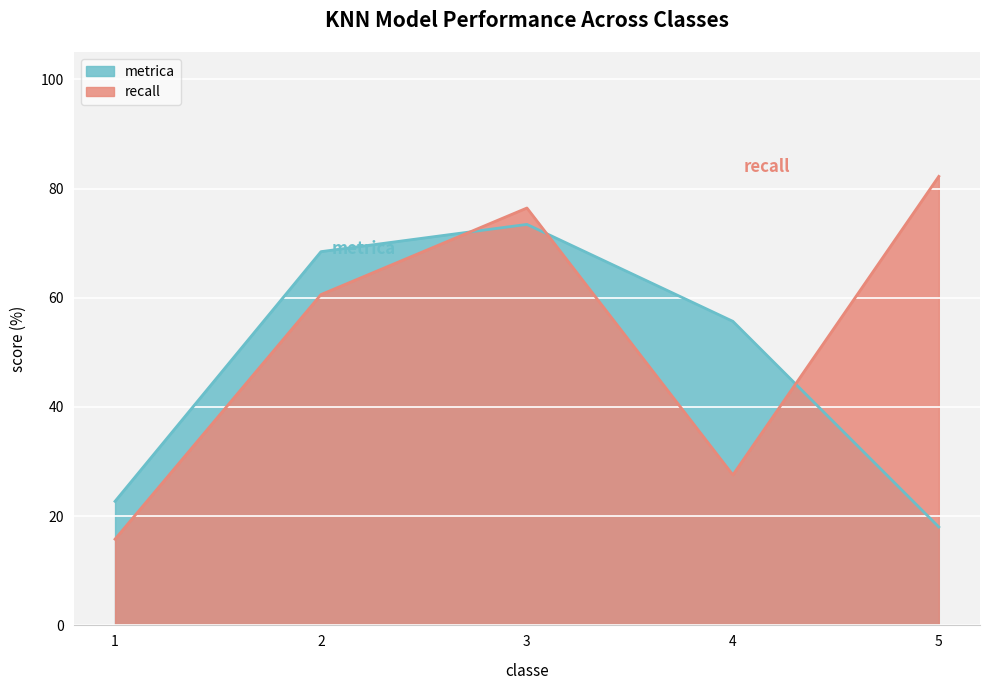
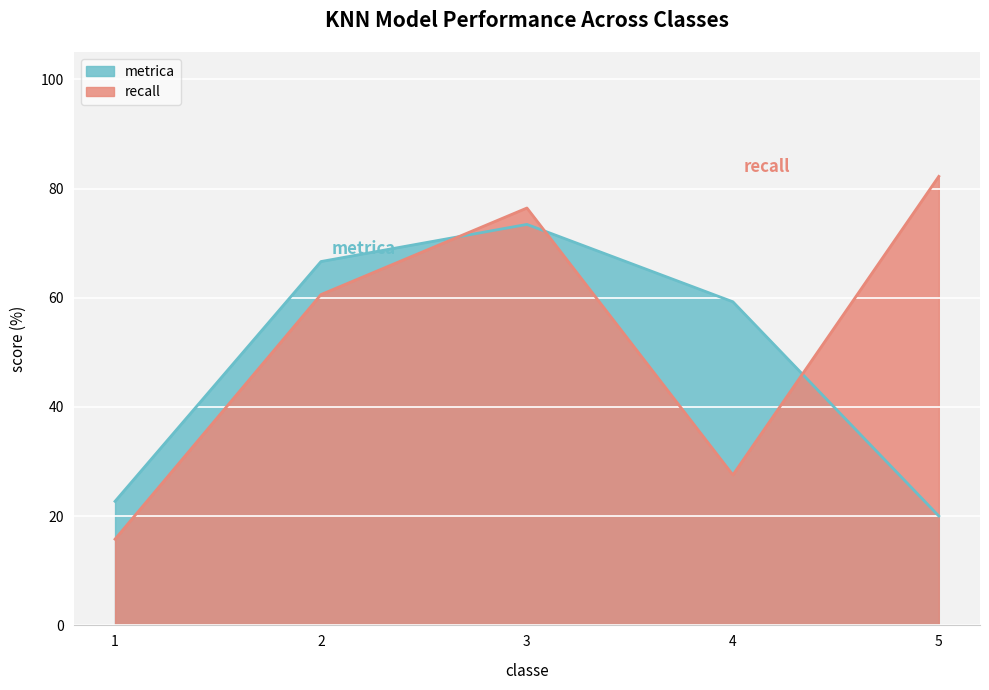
metrica, 2: 68 -> 67
metrica, 4: 56 -> 59
metrica, 5: 18 -> 20
